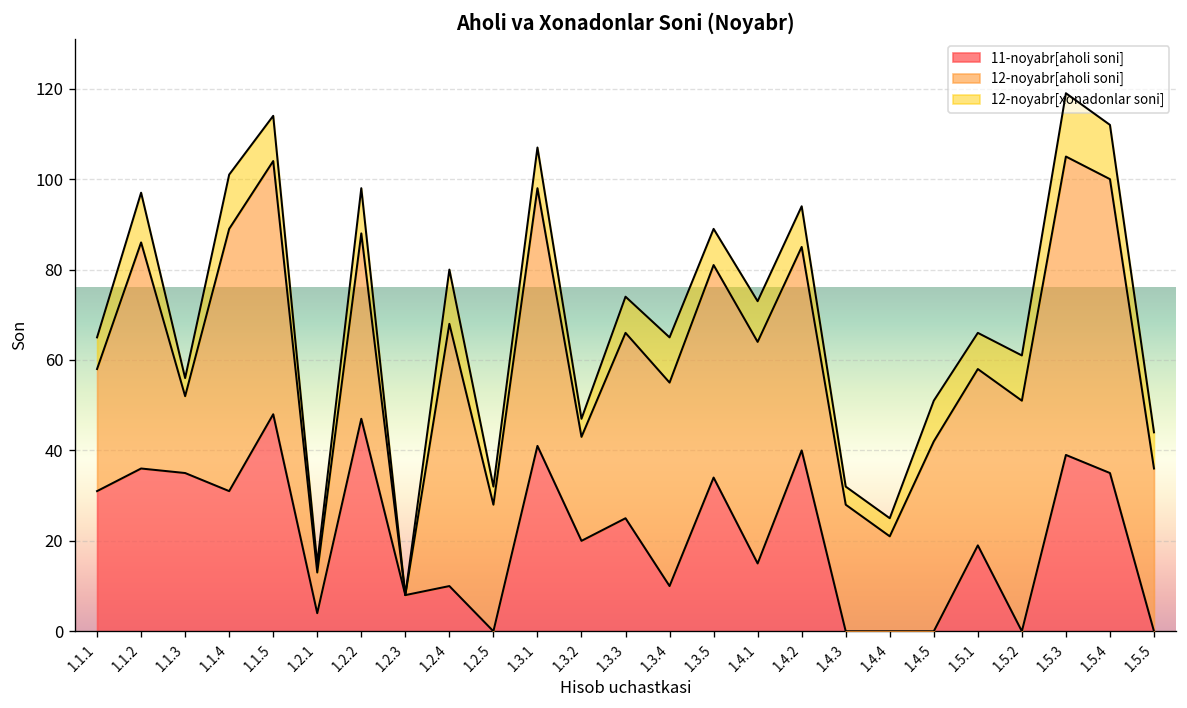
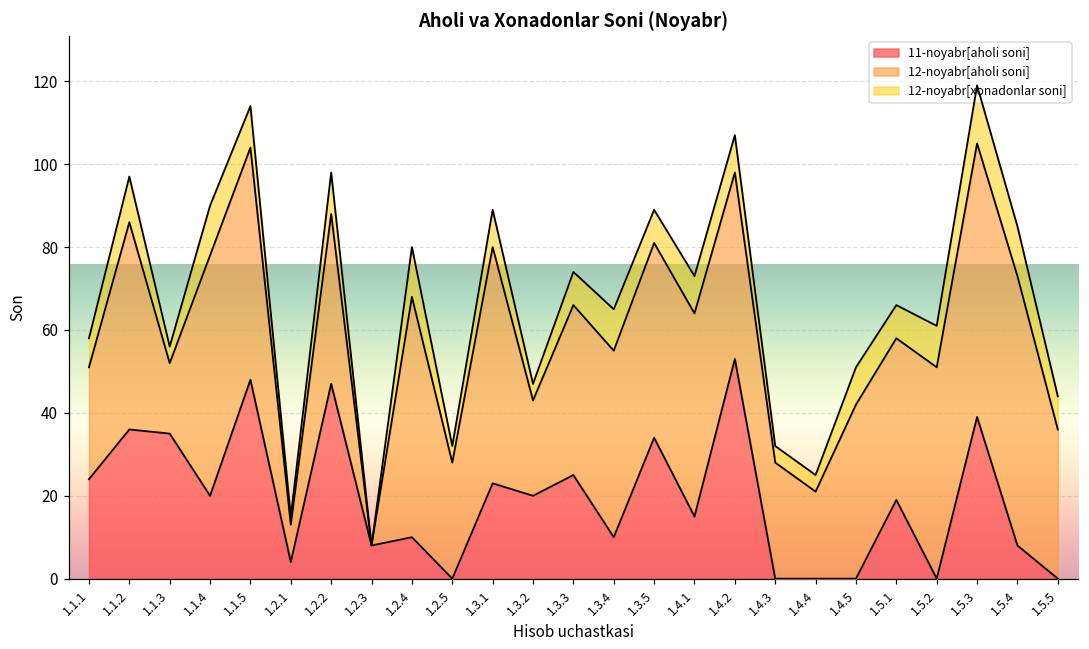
11-noyabr[aholi soni], 1.1.1: 31 -> 24
11-noyabr[aholi soni], 1.1.4: 31 -> 20
11-noyabr[aholi soni], 1.3.1: 41 -> 23
11-noyabr[aholi soni], 1.4.2: 40 -> 53
11-noyabr[aholi soni], 1.5.4: 35 -> 8
